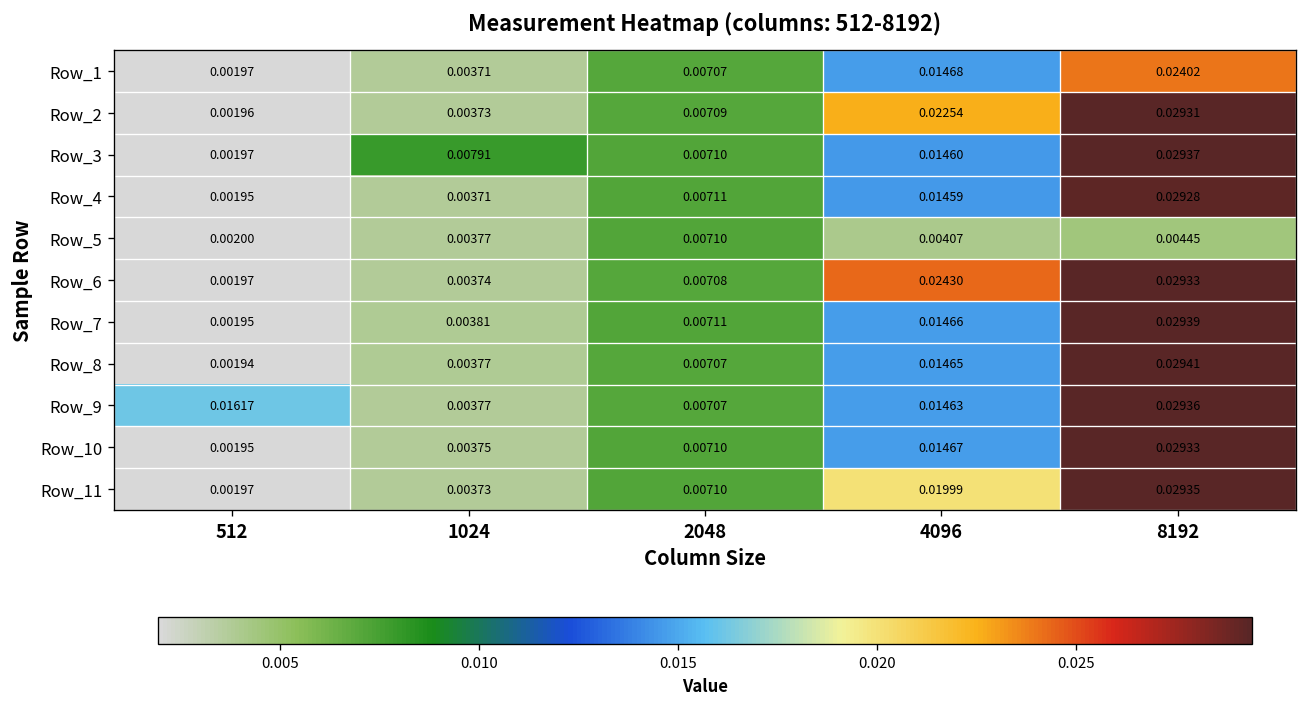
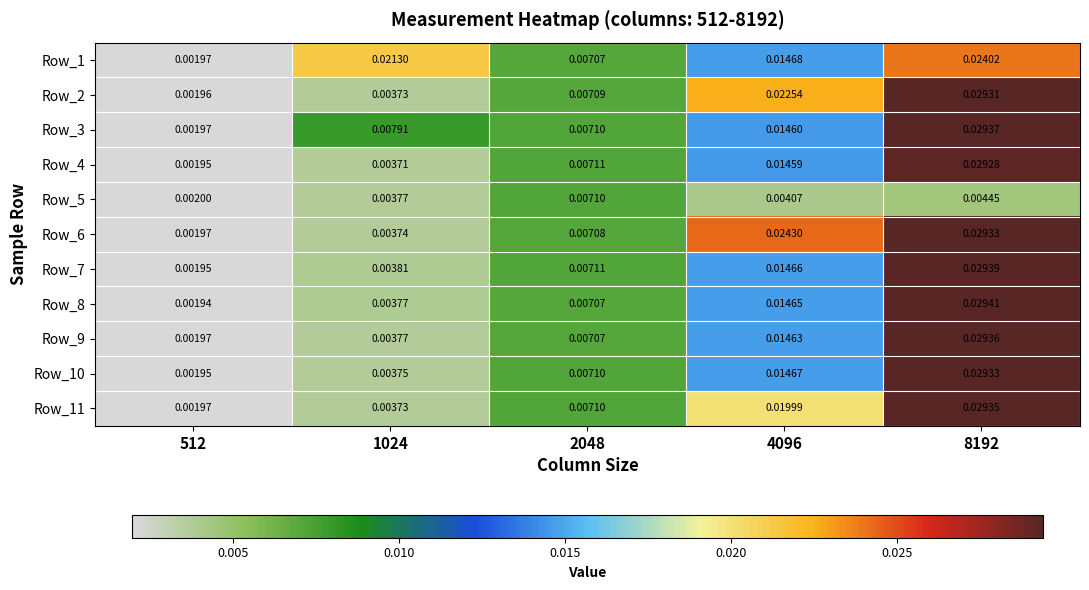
Row_1, 1024: 0.00371 -> 0.02130
Row_9, 512: 0.01617 -> 0.00197
